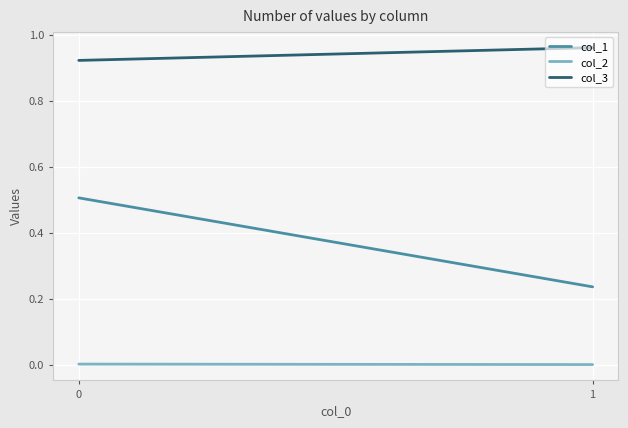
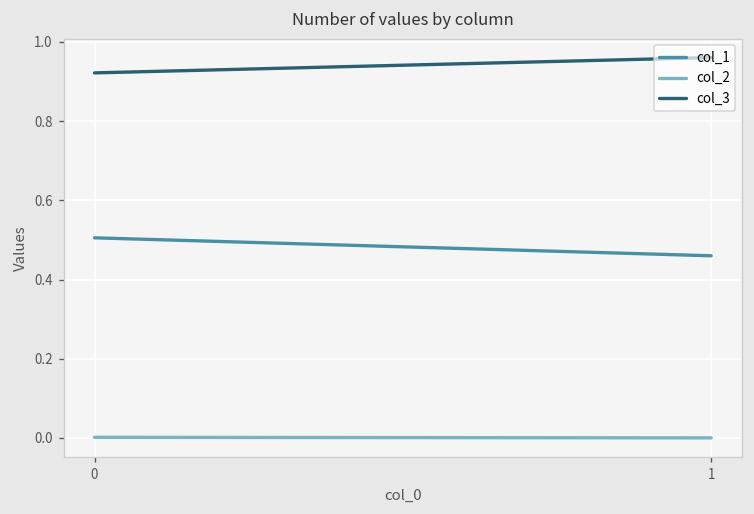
col_1, 1: 0.24 -> 0.46
